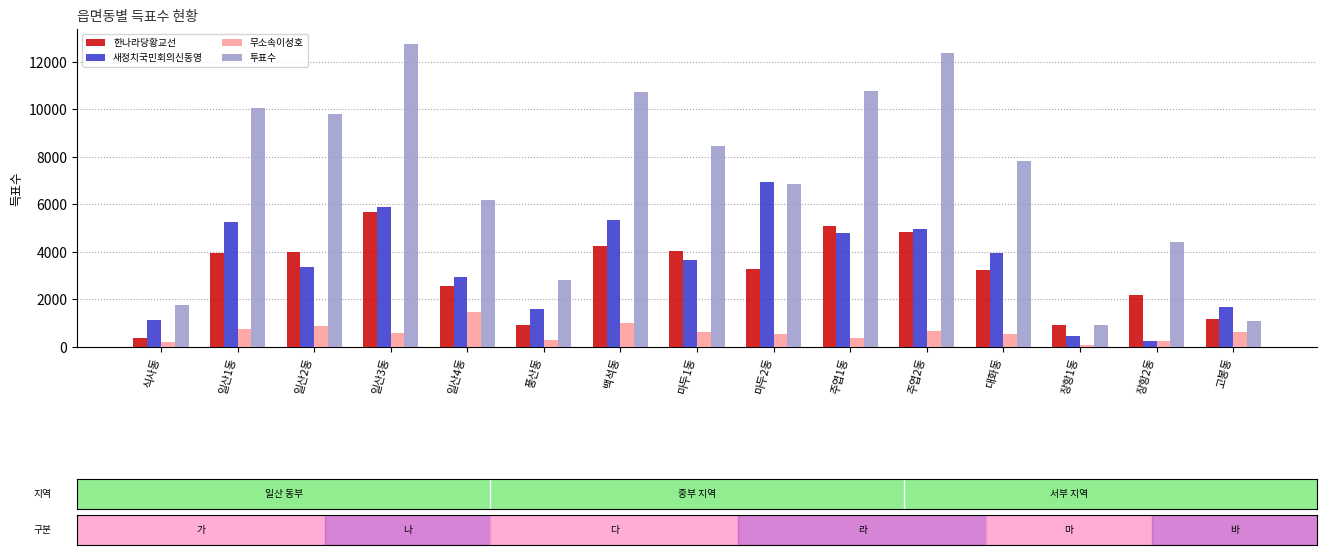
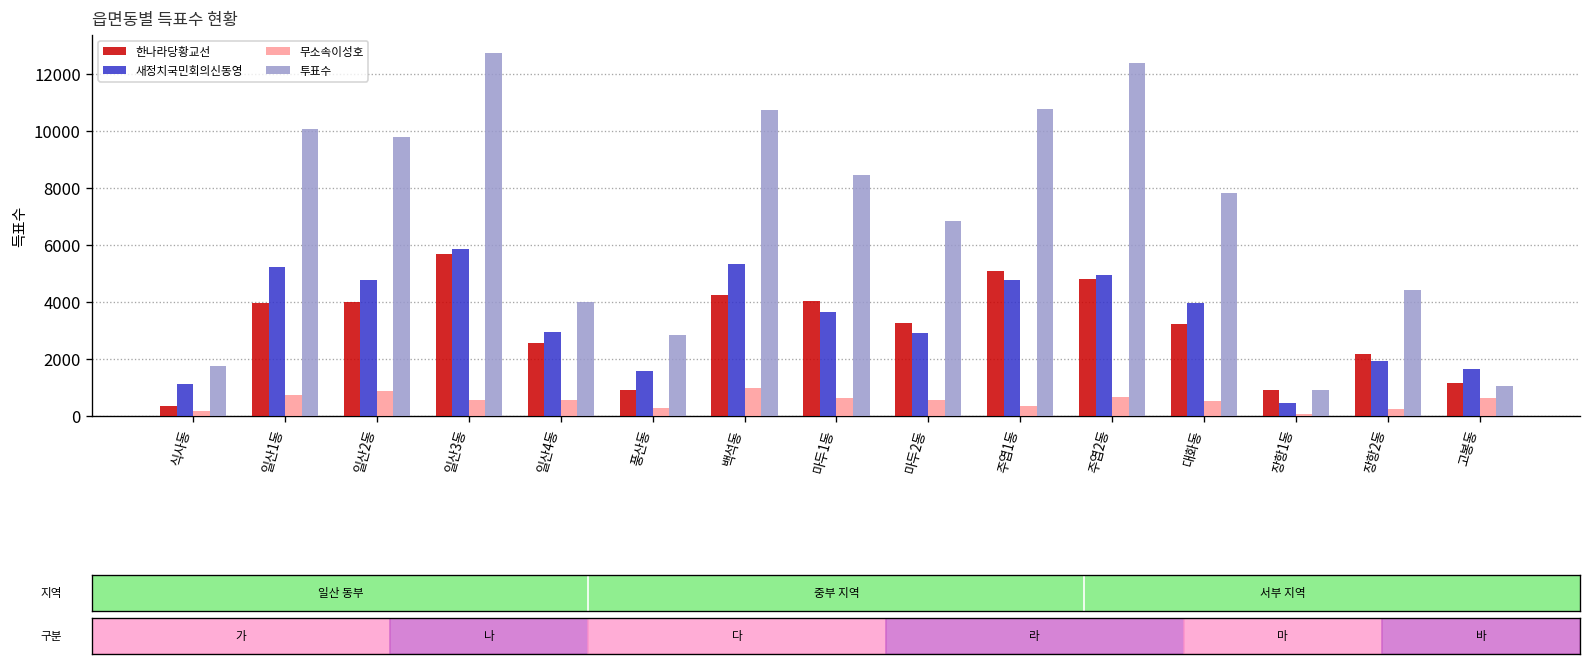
새정치국민회의신동영, 일산2동: 3400 -> 4800
무소속이성호, 일산4동: 1500 -> 600
투표수, 일산4동: 6200 -> 4000
새정치국민회의신동영, 마두2동: 6900 -> 2900
새정치국민회의신동영, 장항2동: 300 -> 1900
